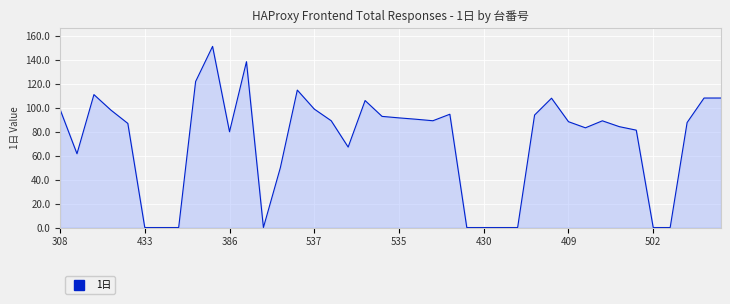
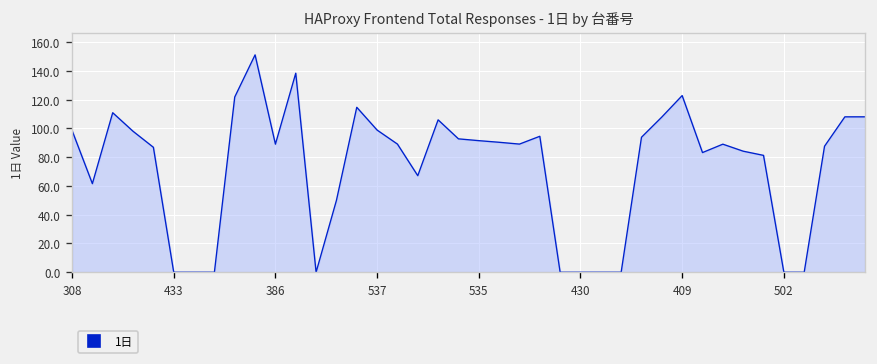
386: 80 -> 89
409: 88 -> 123
